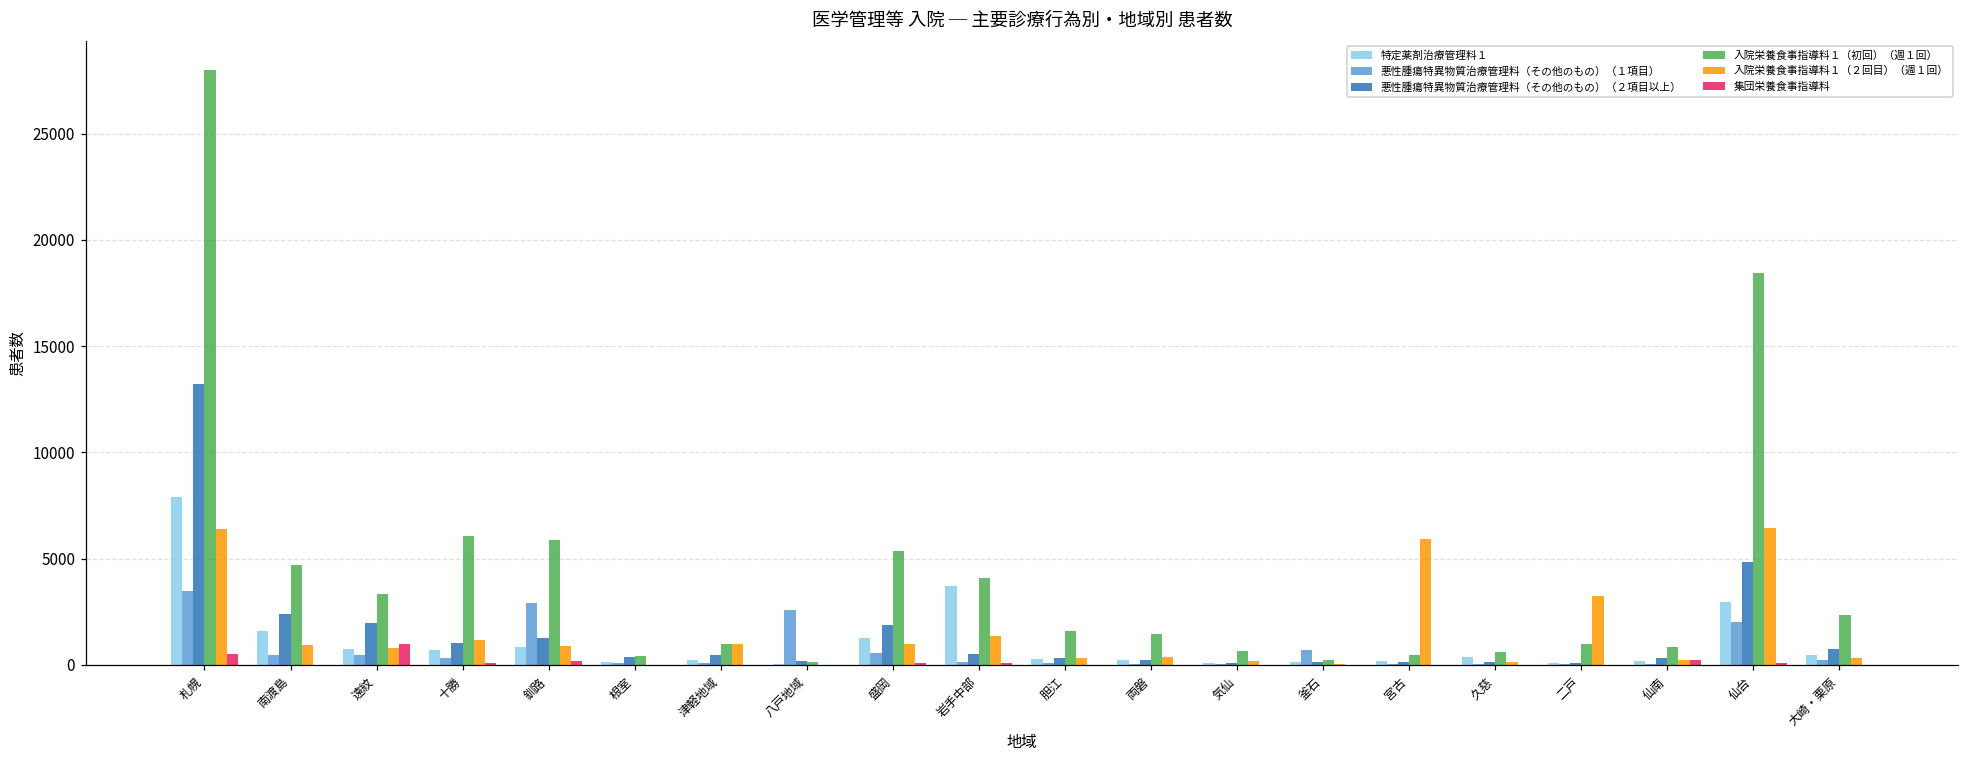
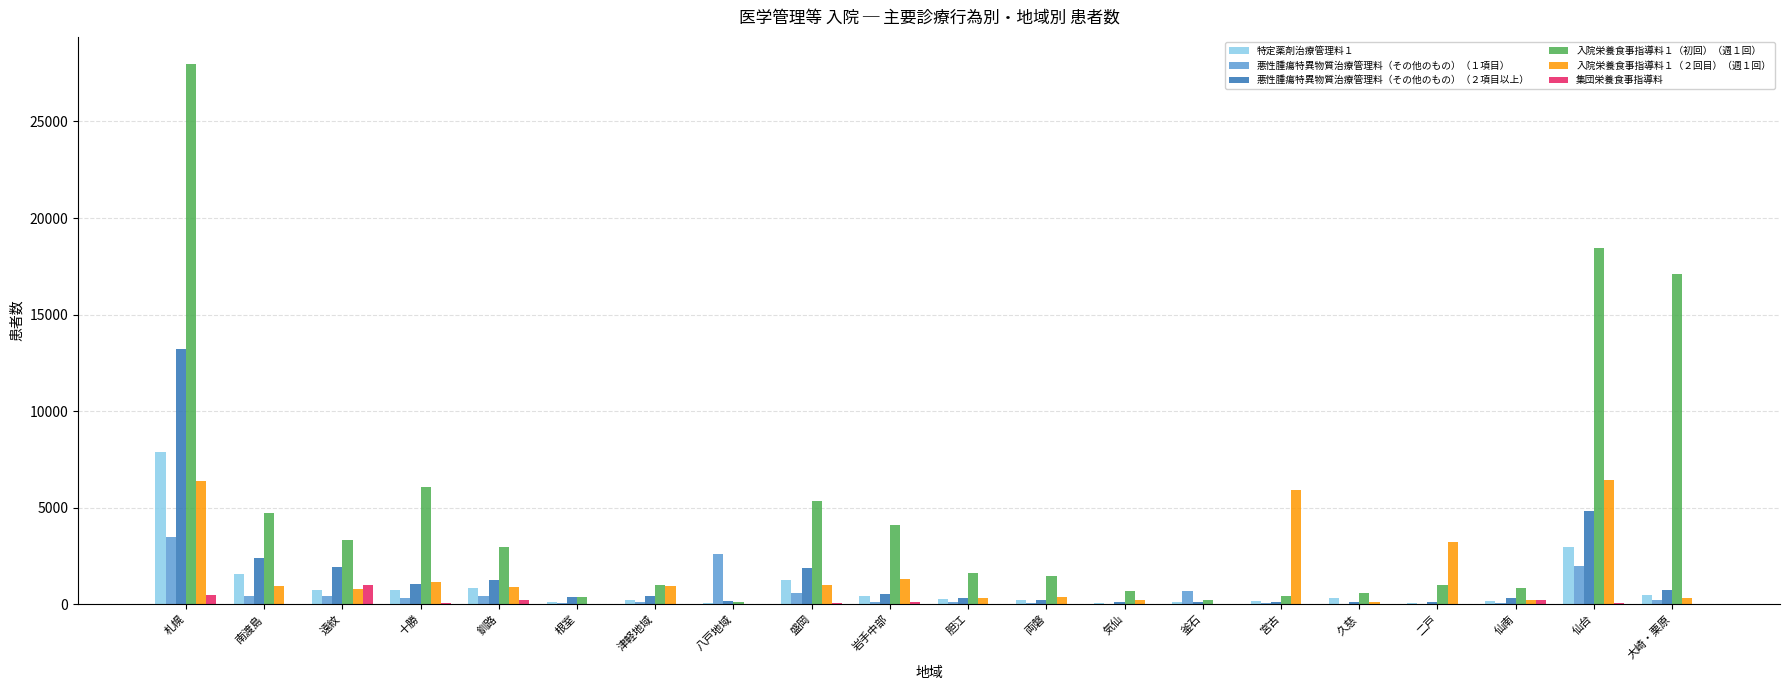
悪性腫瘍特異物質治療管理料（その他のもの）（１項目）, 釧路: 2900 -> 400
入院栄養食事指導料１（初回）（週１回）, 釧路: 5900 -> 3000
特定薬剤治療管理料１, 岩手中部: 3700 -> 400
入院栄養食事指導料１（初回）（週１回）, 大崎・栗原: 2400 -> 17100
